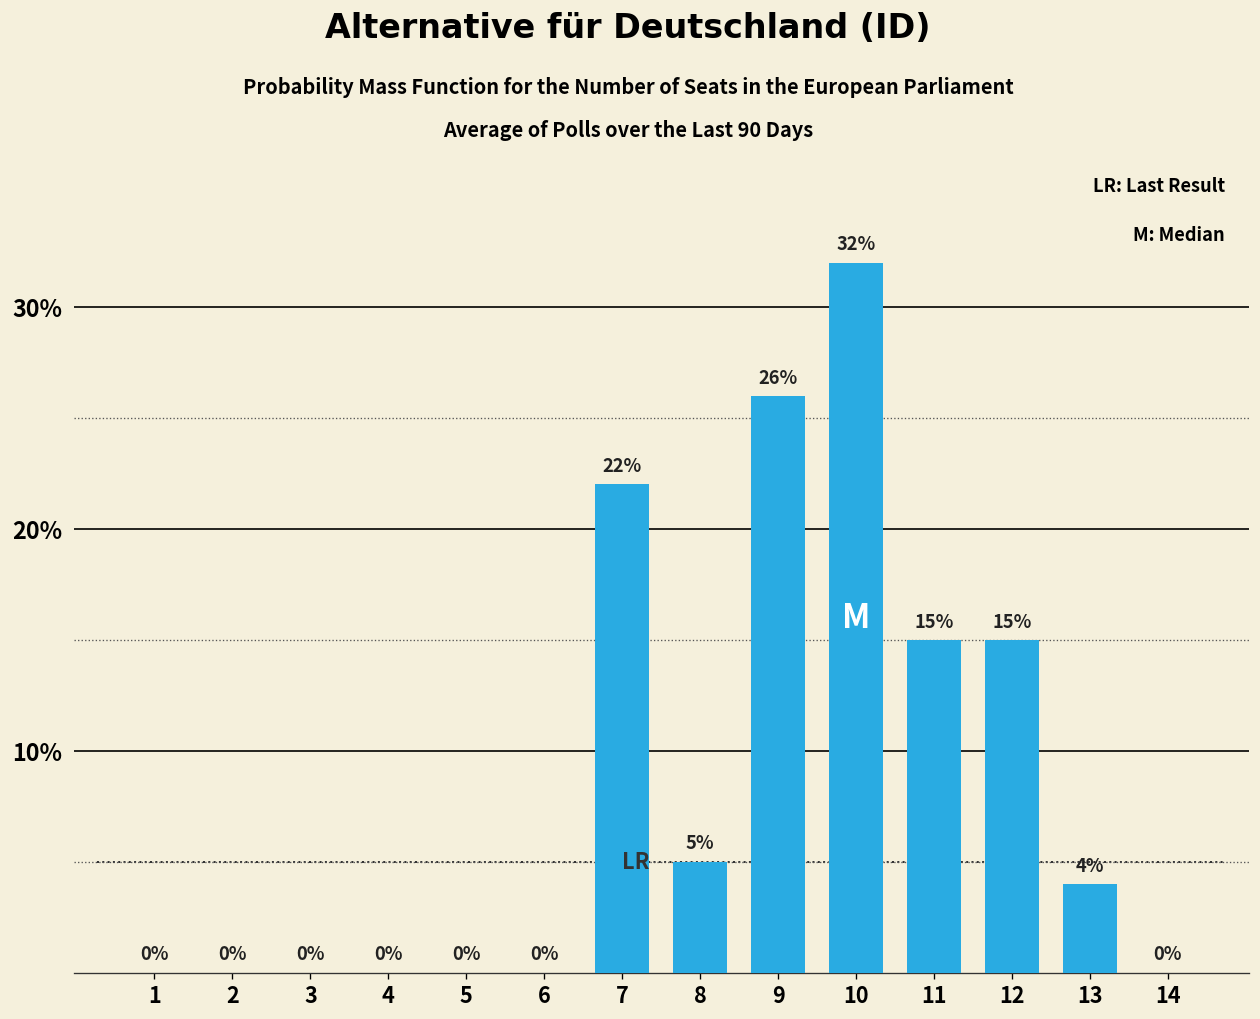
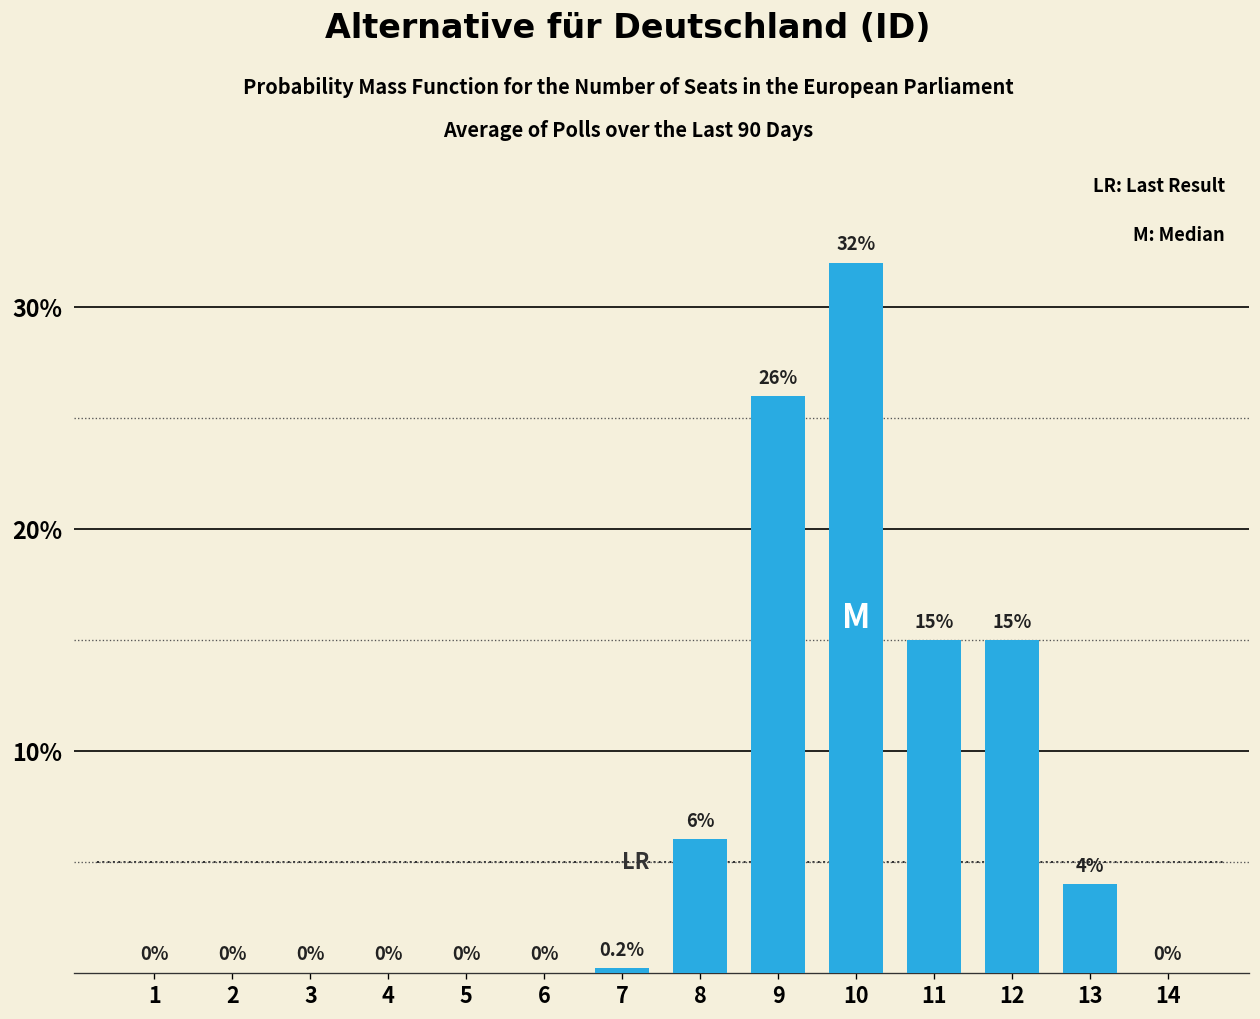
7: 22% -> 0.2%
8: 5% -> 6%
